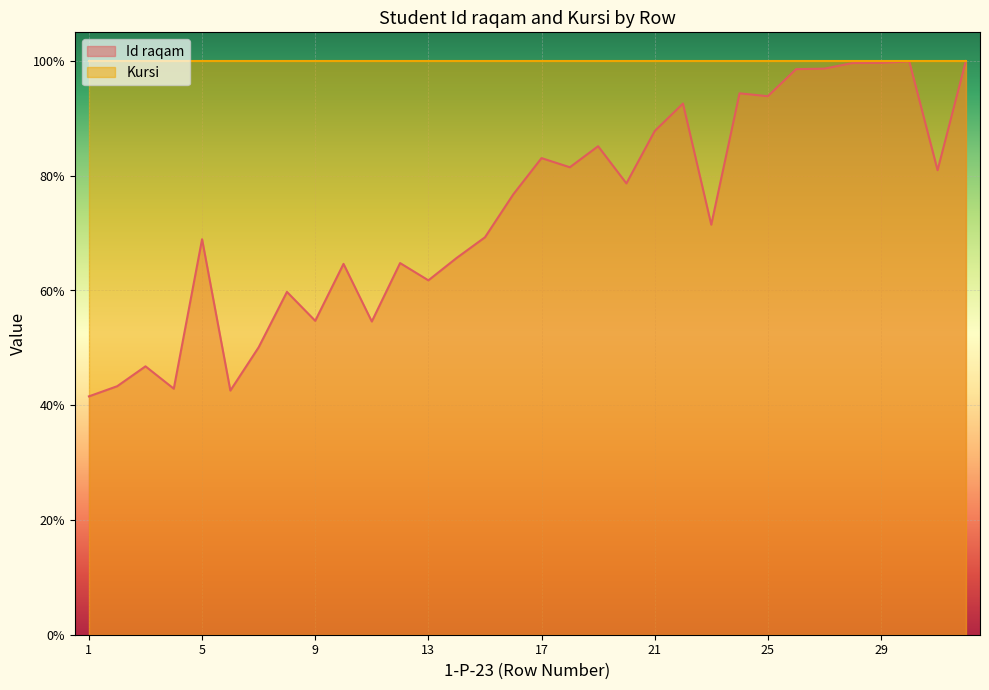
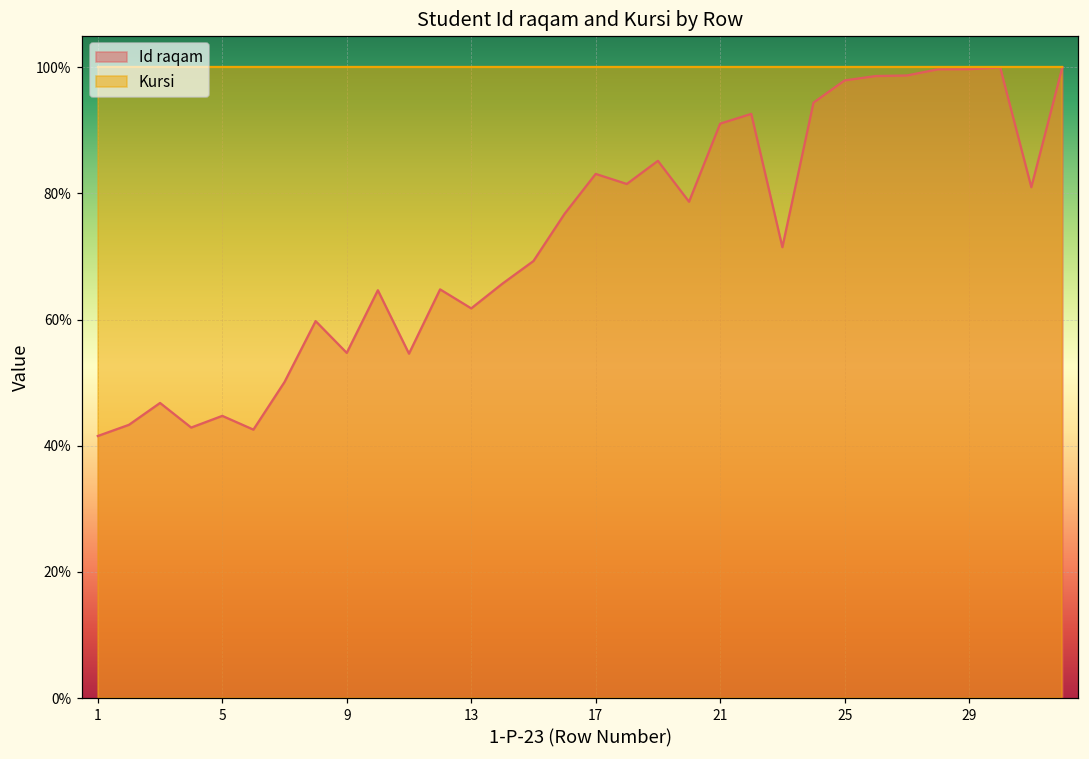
Id raqam, 5: 69% -> 45%
Id raqam, 21: 88% -> 91%
Id raqam, 25: 94% -> 98%
